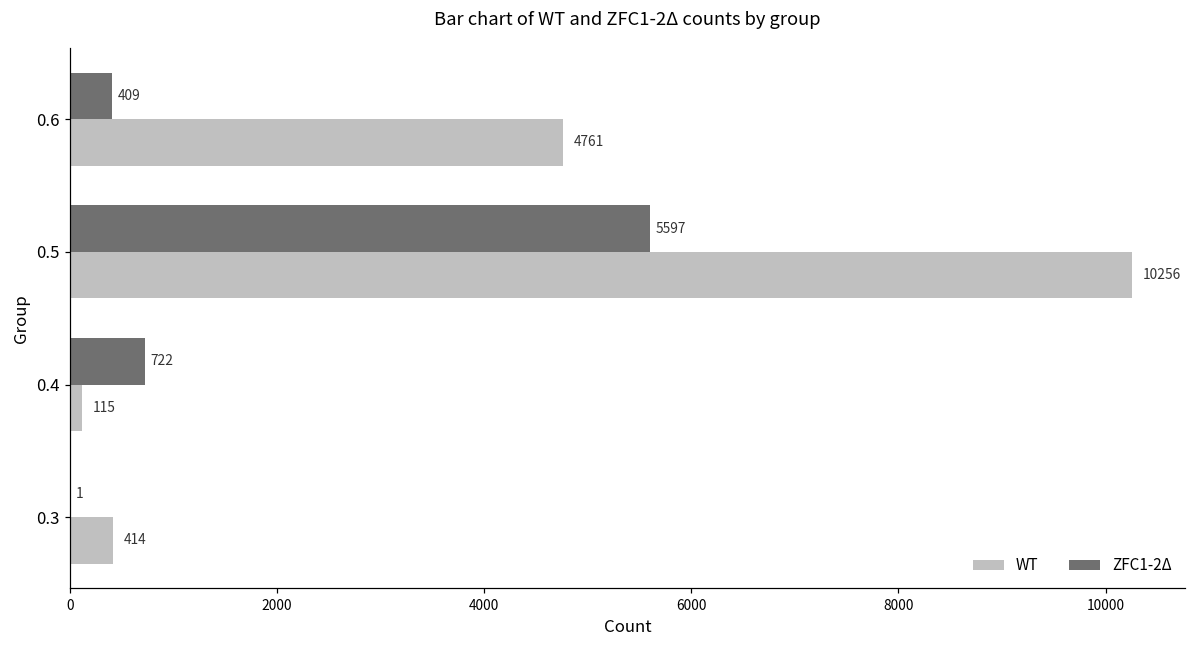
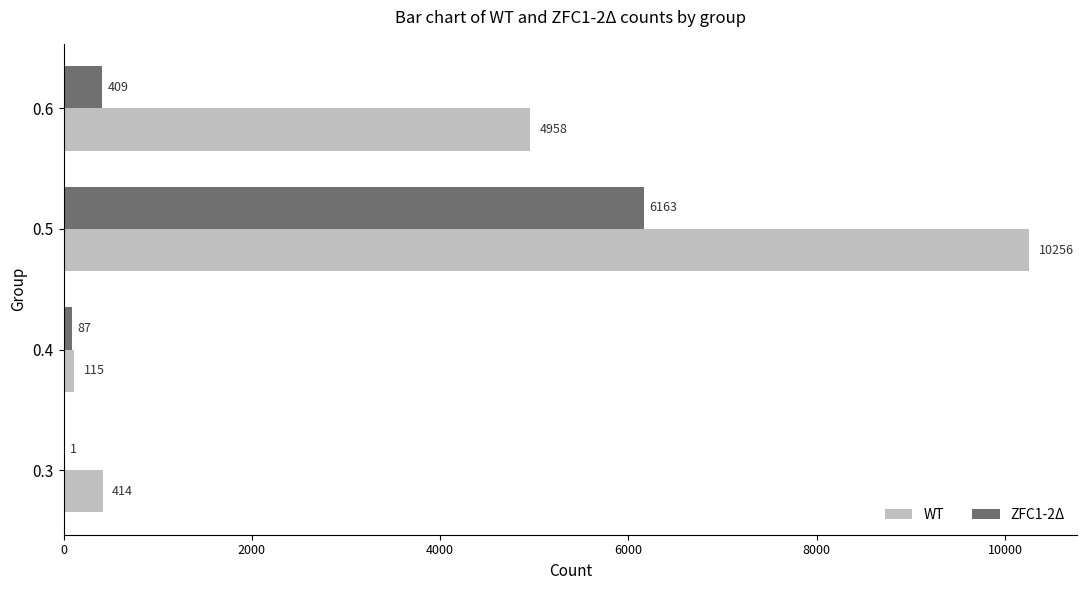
WT, 0.6: 4761 -> 4958
ZFC1-2Δ, 0.5: 5597 -> 6163
ZFC1-2Δ, 0.4: 722 -> 87
